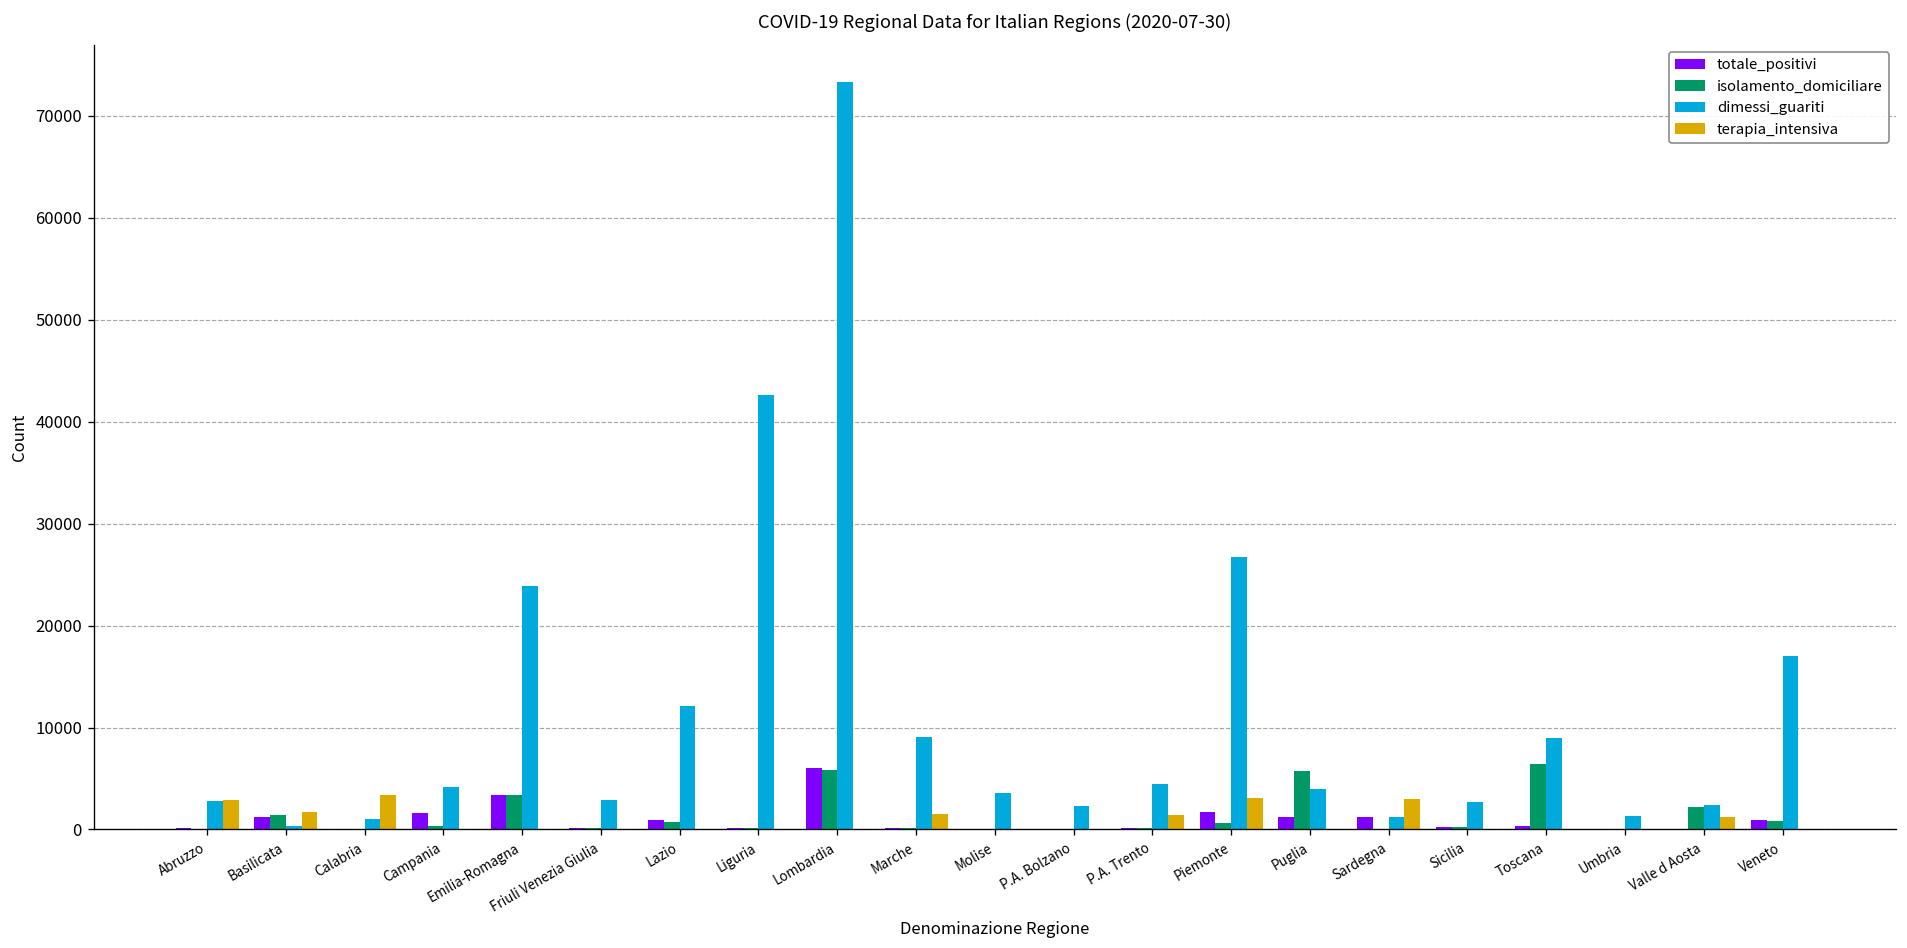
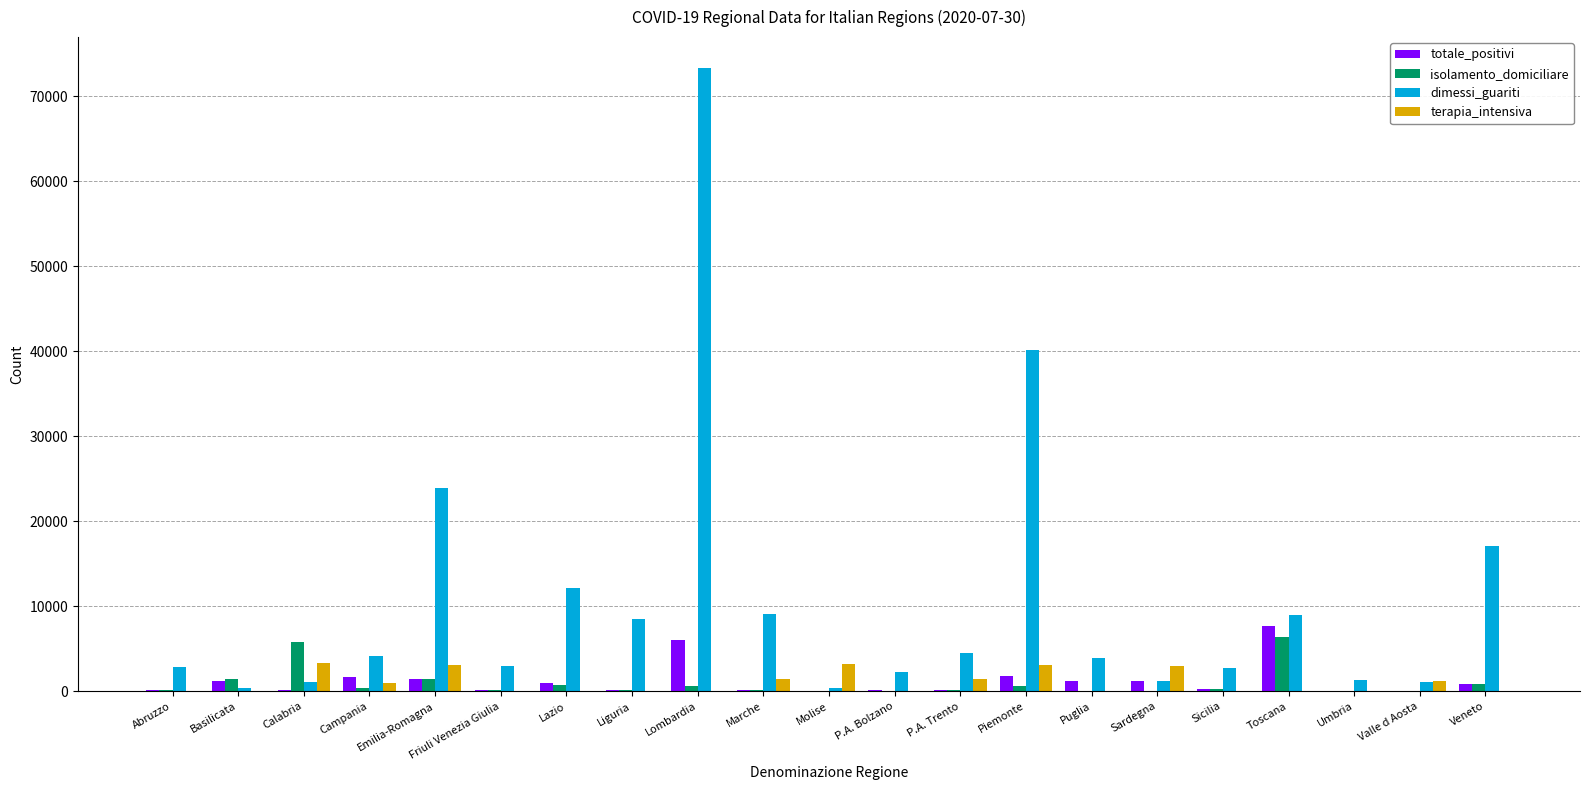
terapia_intensiva, Abruzzo: 3000 -> 0
terapia_intensiva, Basilicata: 2000 -> 0
isolamento_domiciliare, Calabria: 0 -> 6000
terapia_intensiva, Campania: 0 -> 1000
totale_positivi, Emilia-Romagna: 3000 -> 1000
isolamento_domiciliare, Emilia-Romagna: 3000 -> 1000
terapia_intensiva, Emilia-Romagna: 0 -> 3000
dimessi_guariti, Liguria: 43000 -> 8000
isolamento_domiciliare, Lombardia: 6000 -> 1000
dimessi_guariti, Molise: 4000 -> 0
terapia_intensiva, Molise: 0 -> 3000
dimessi_guariti, Piemonte: 27000 -> 40000
isolamento_domiciliare, Puglia: 6000 -> 0
totale_positivi, Toscana: 0 -> 8000
isolamento_domiciliare, Valle d Aosta: 2000 -> 0
dimessi_guariti, Valle d Aosta: 2000 -> 1000
